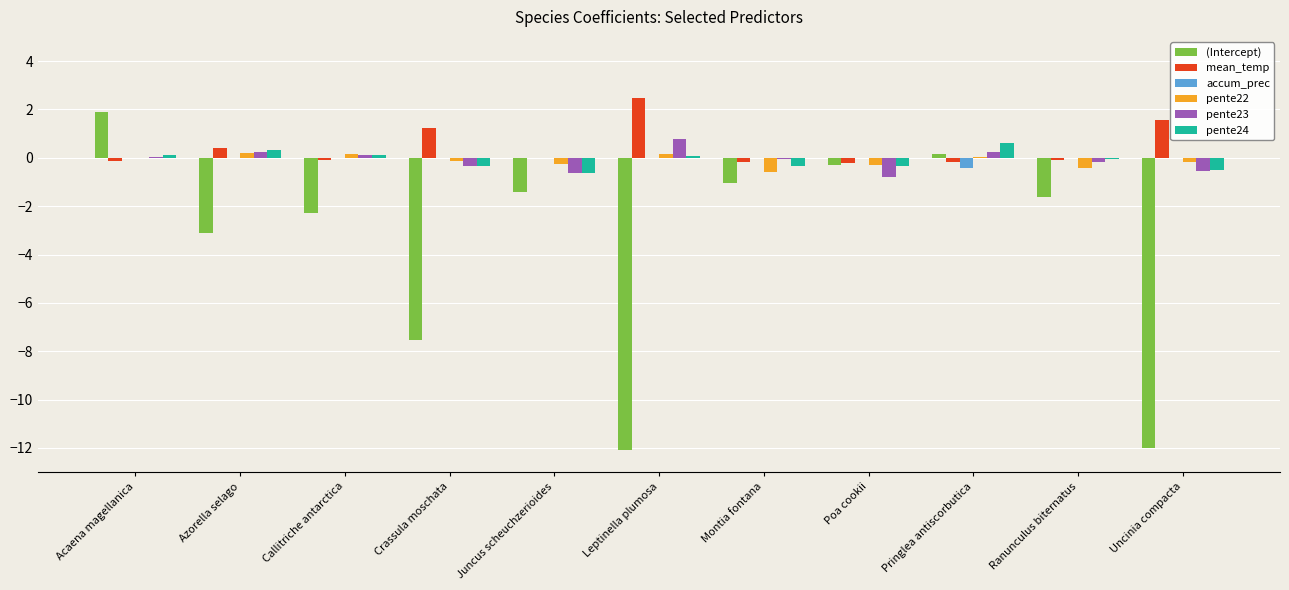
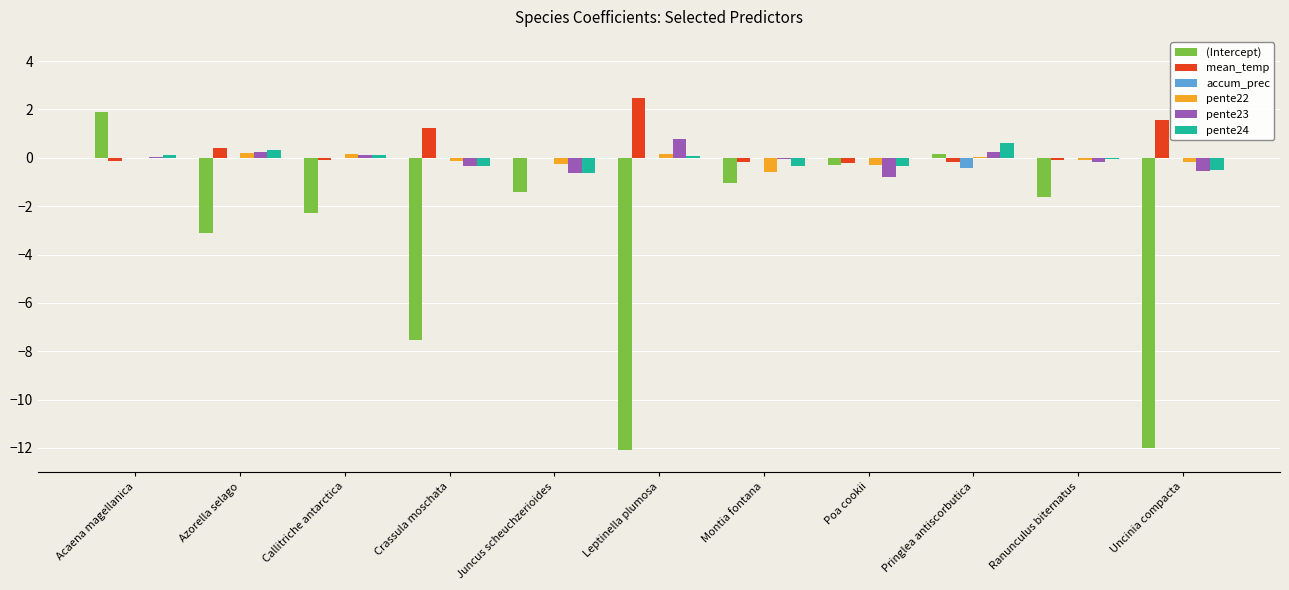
pente22, Ranunculus biternatus: -0.4 -> -0.1
